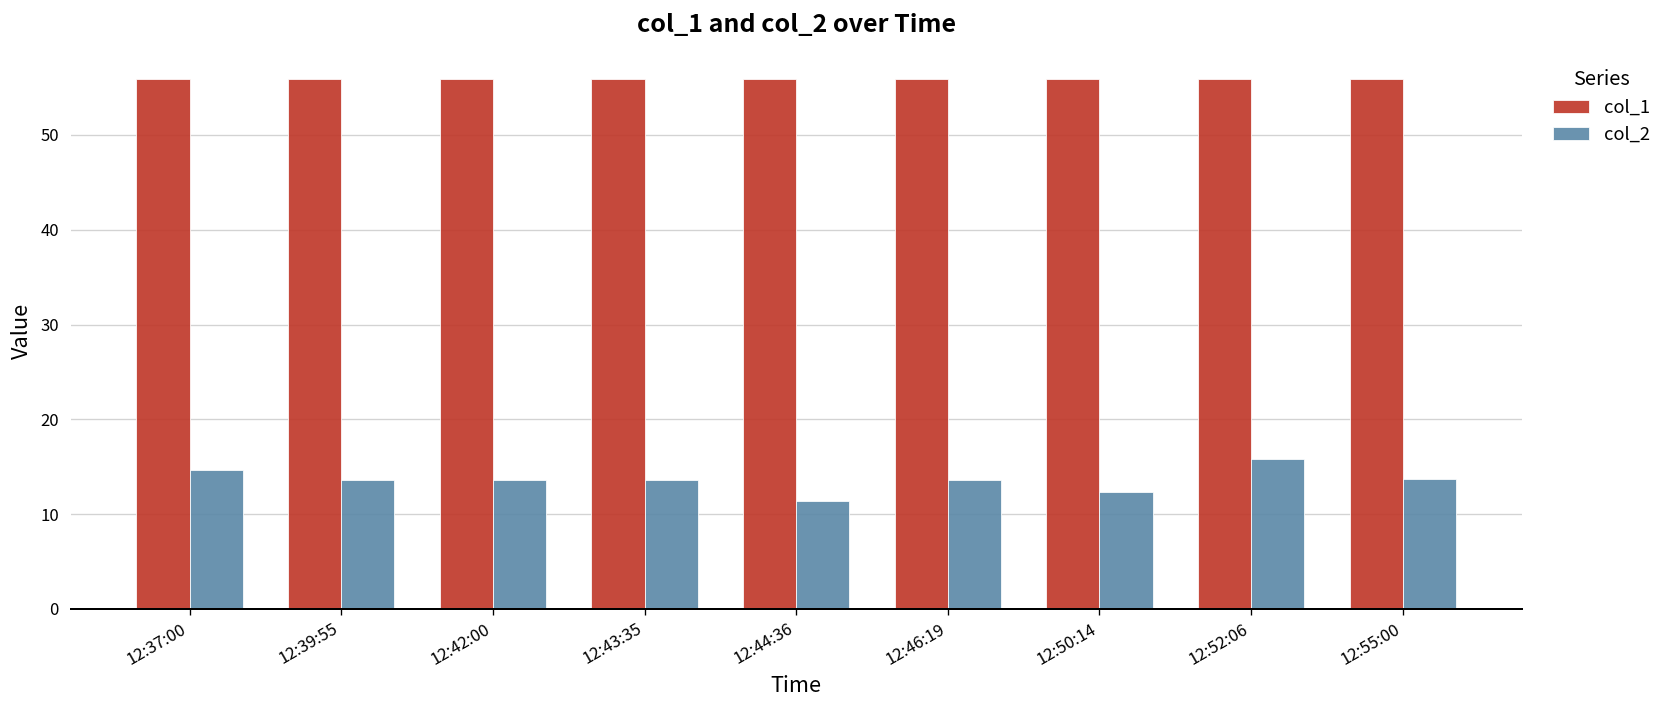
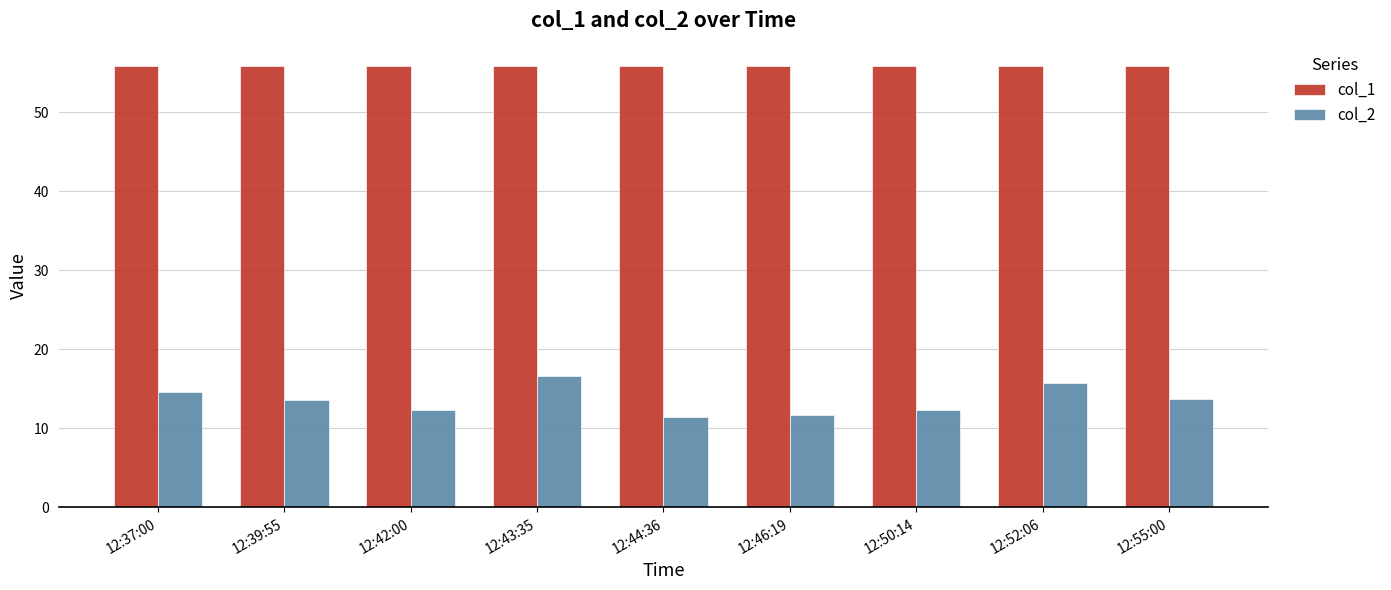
col_2, 12:42:00: 14 -> 12
col_2, 12:43:35: 14 -> 17
col_2, 12:46:19: 14 -> 12
